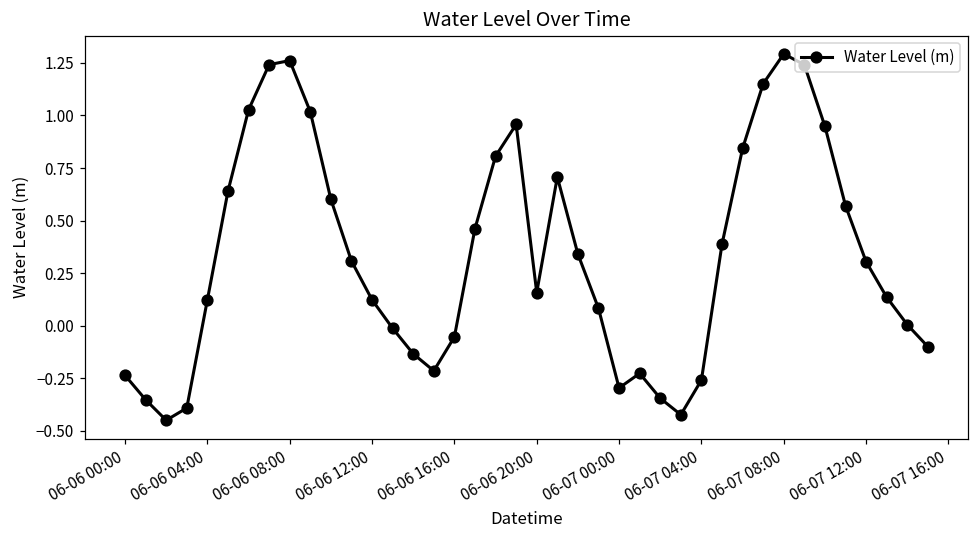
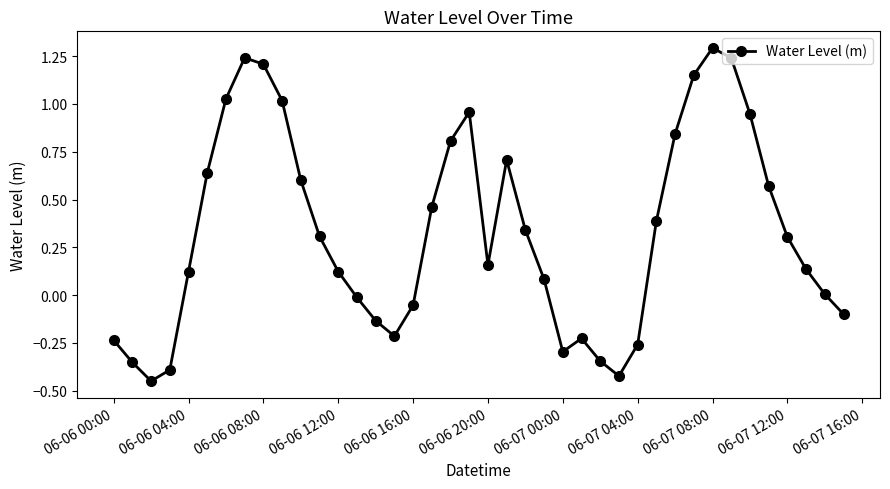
06-06 08:00: 1.26 -> 1.21
